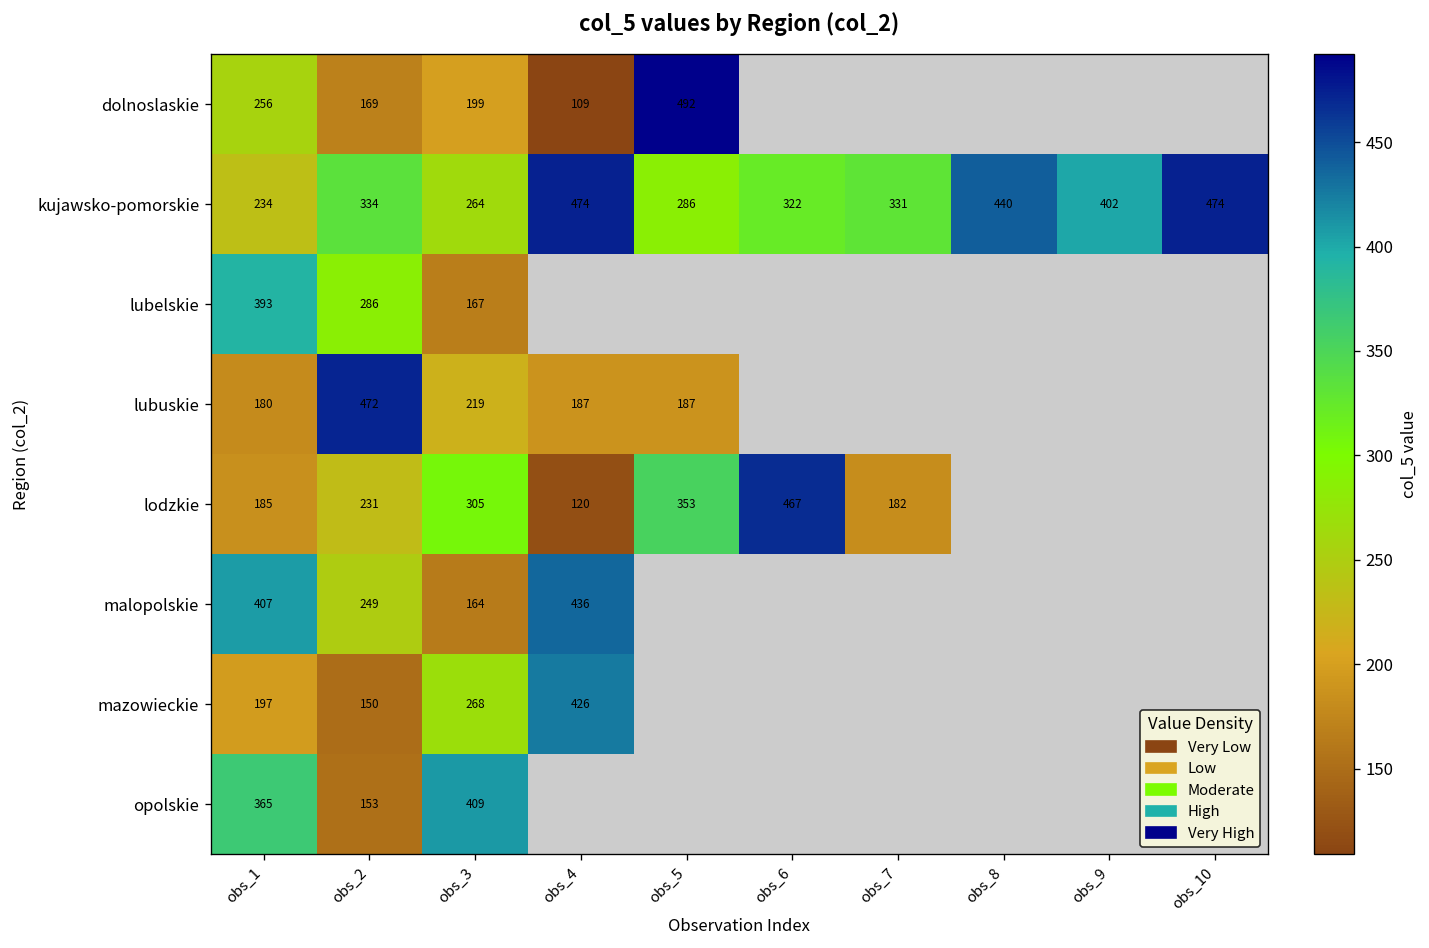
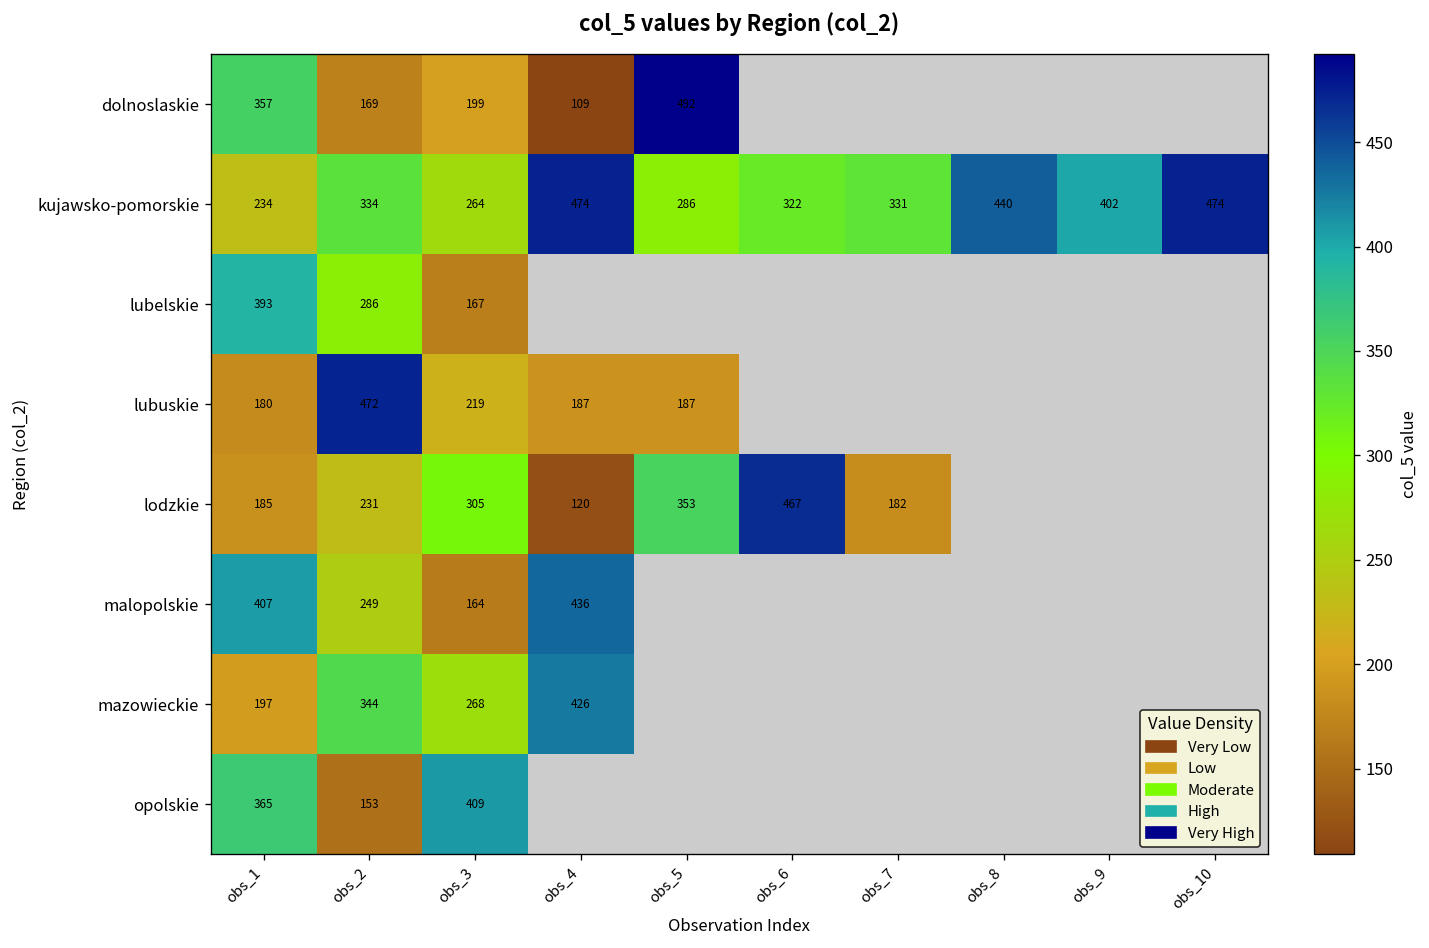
dolnoslaskie, obs_1: 256 -> 357
mazowieckie, obs_2: 150 -> 344
